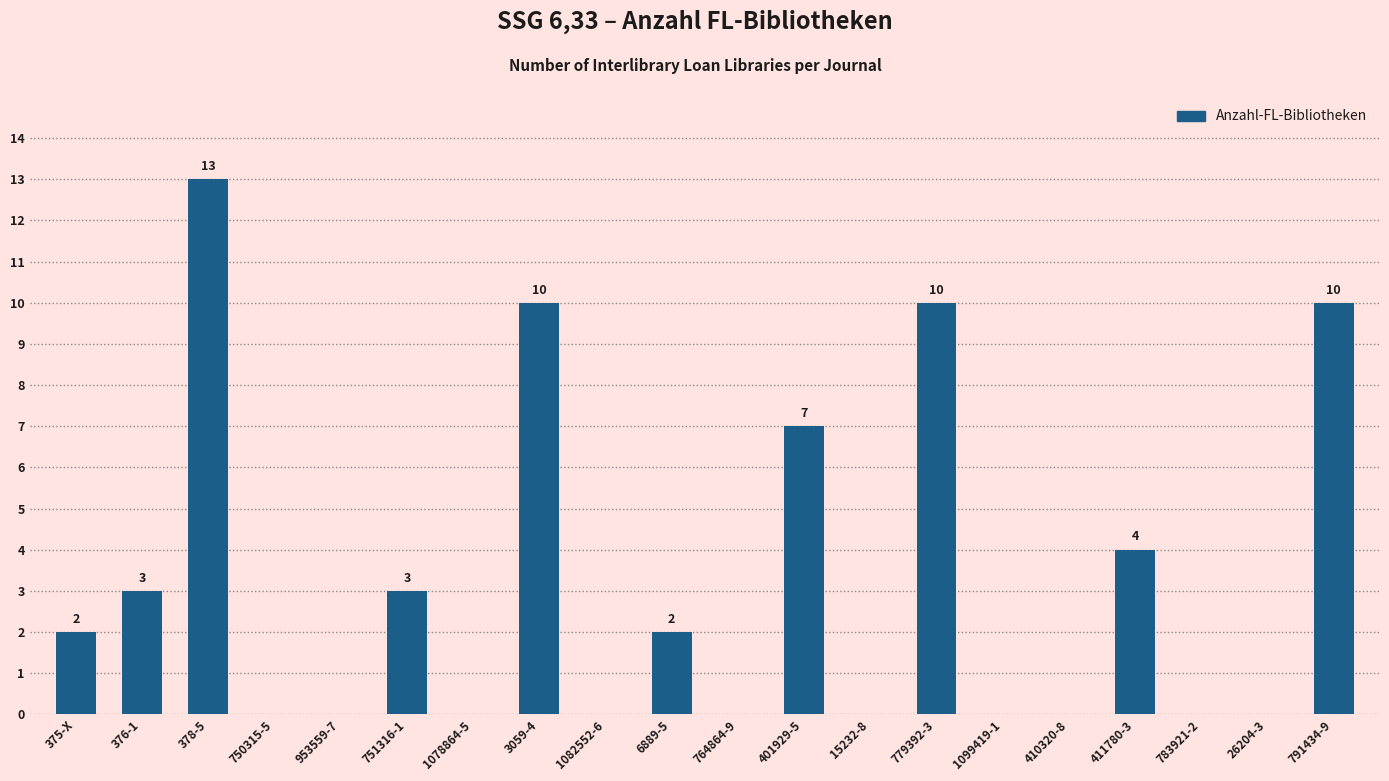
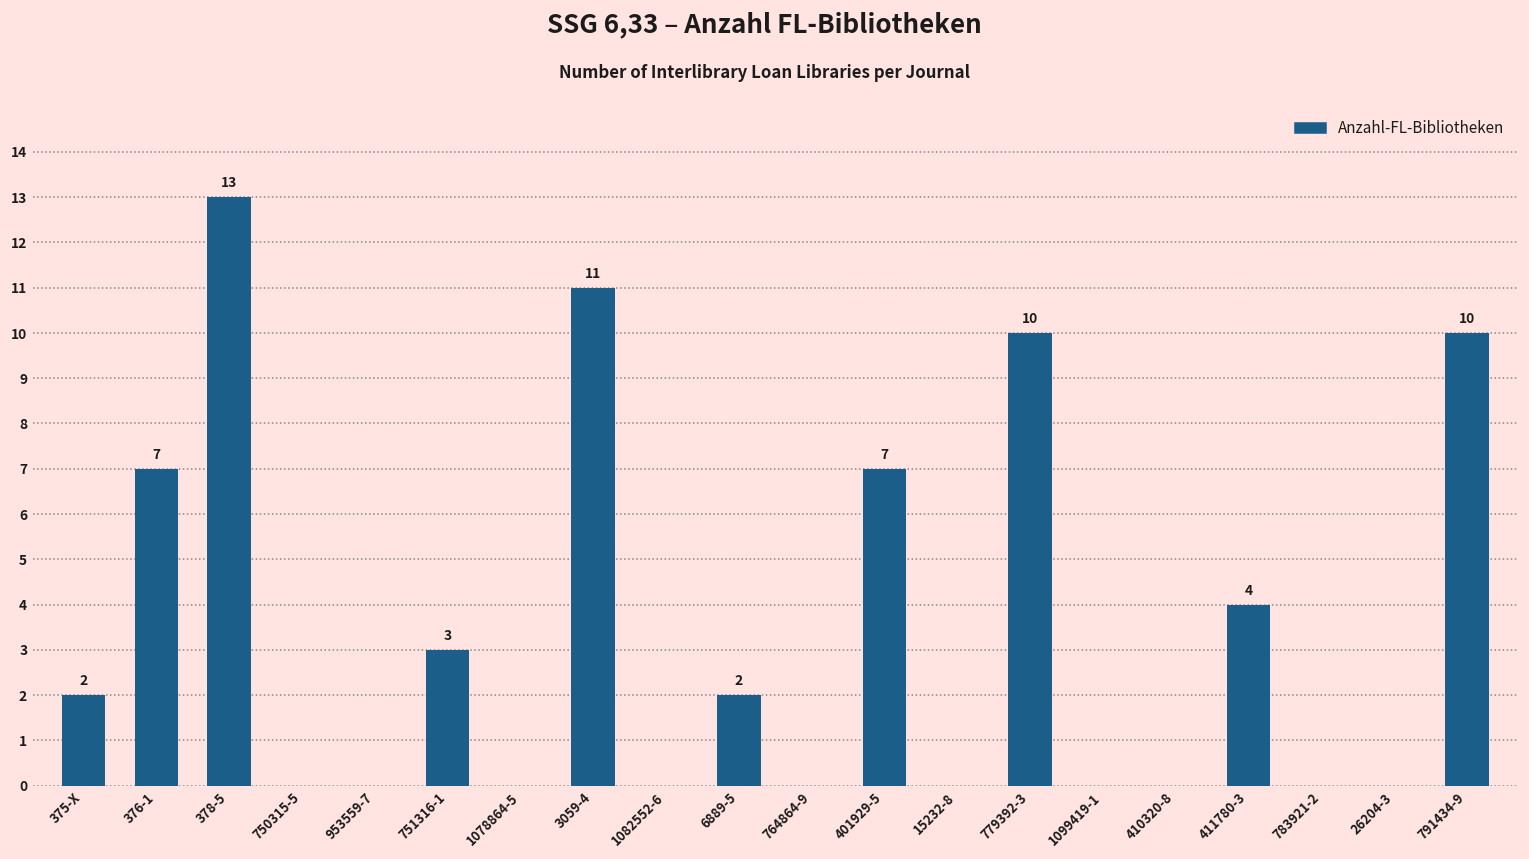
376-1: 3 -> 7
3059-4: 10 -> 11
